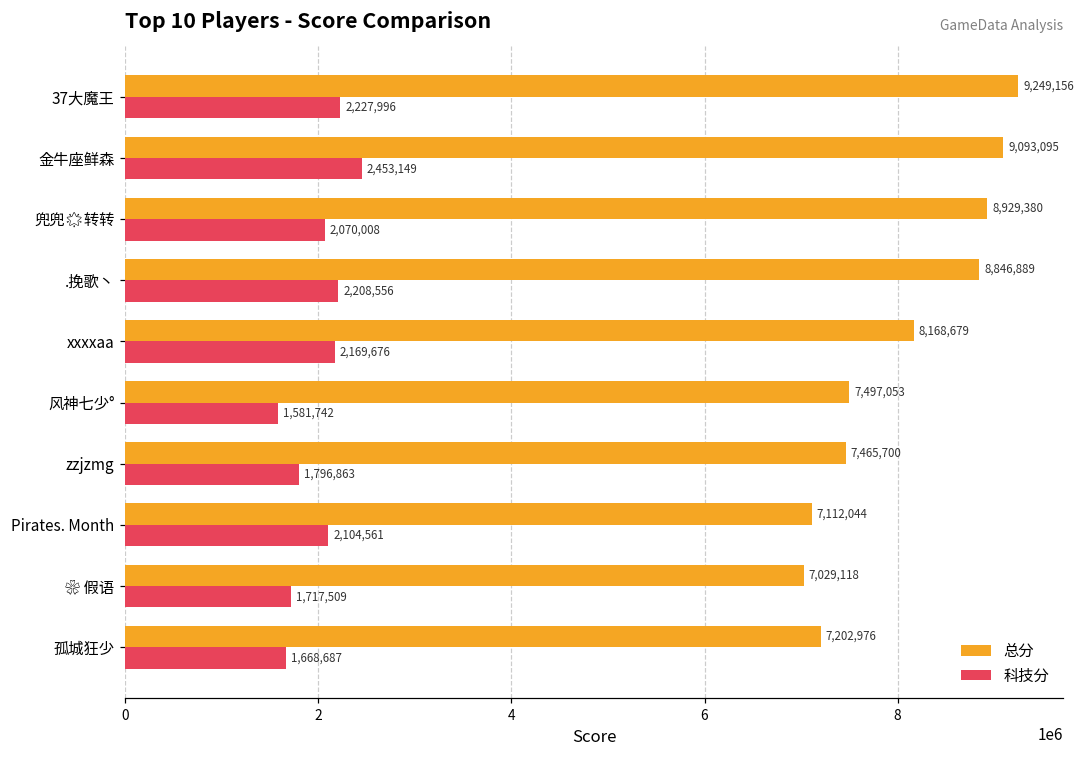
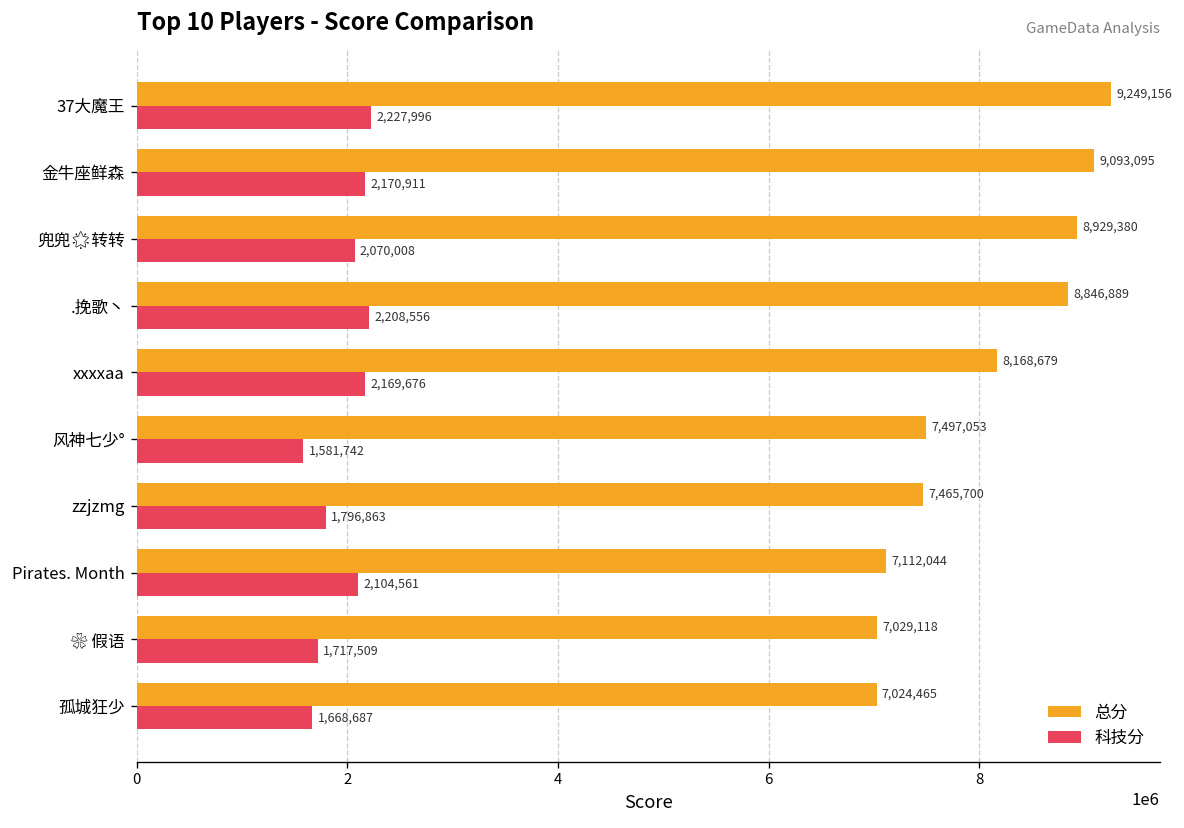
科技分, 金牛座鲜森: 2,453,149 -> 2,170,911
总分, 孤城狂少: 7,202,976 -> 7,024,465
